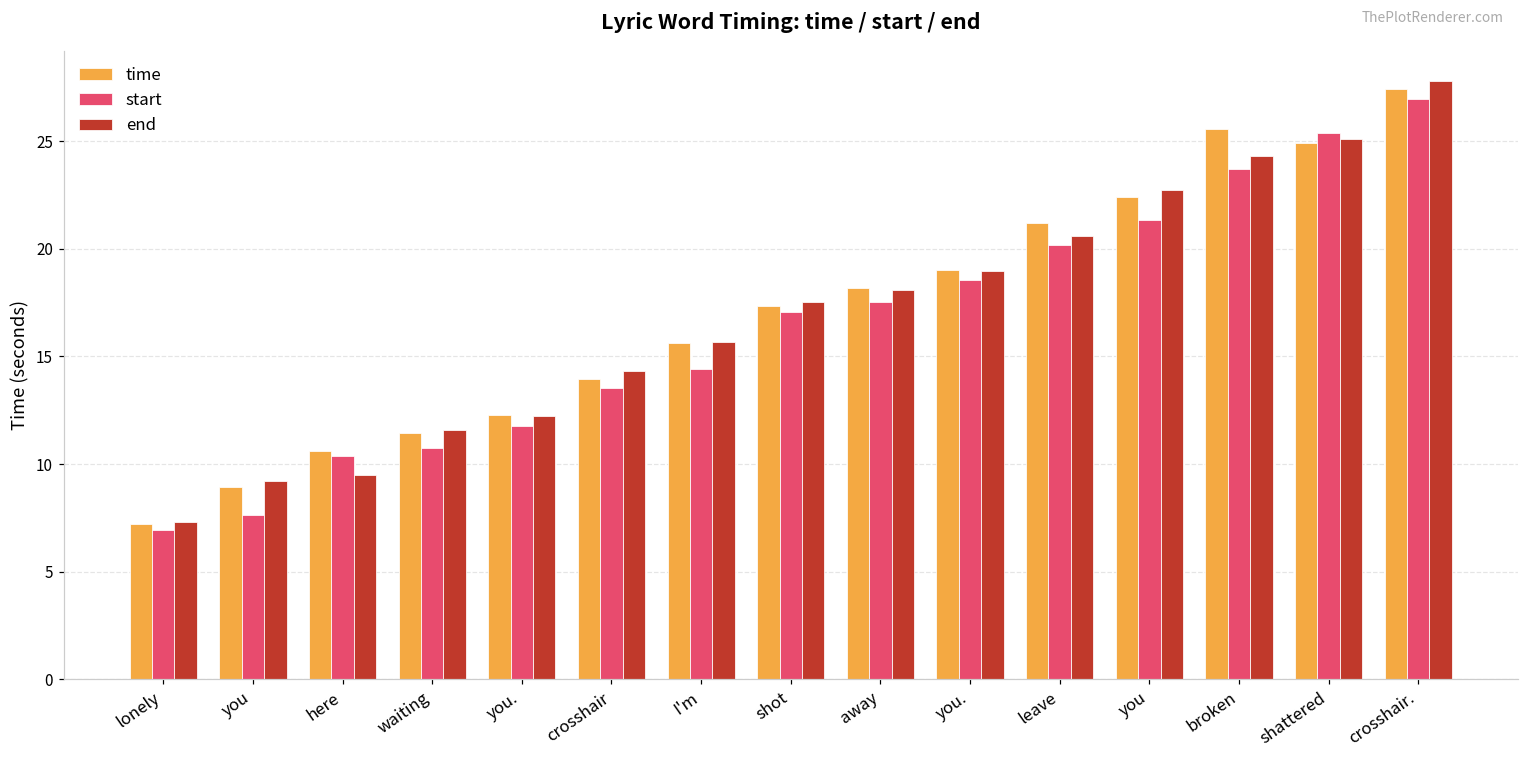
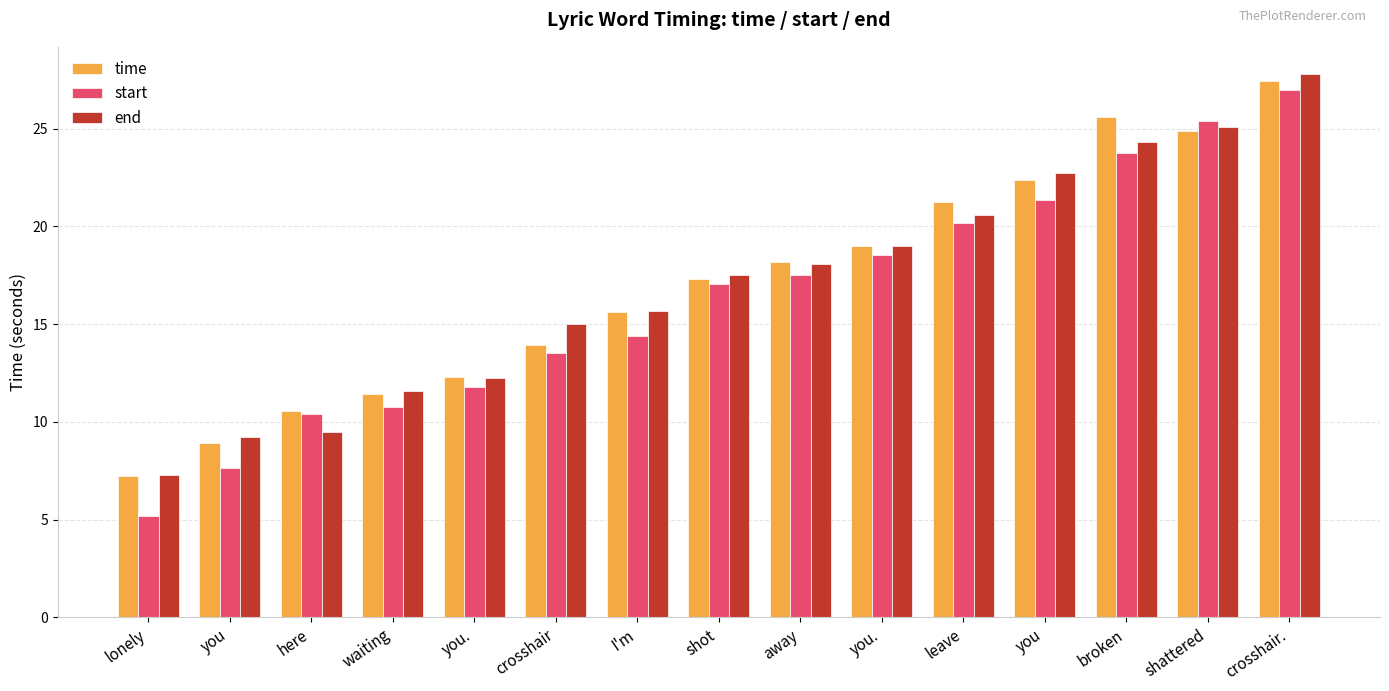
start, lonely: 6.9 -> 5.2
end, crosshair: 14.3 -> 15.0
